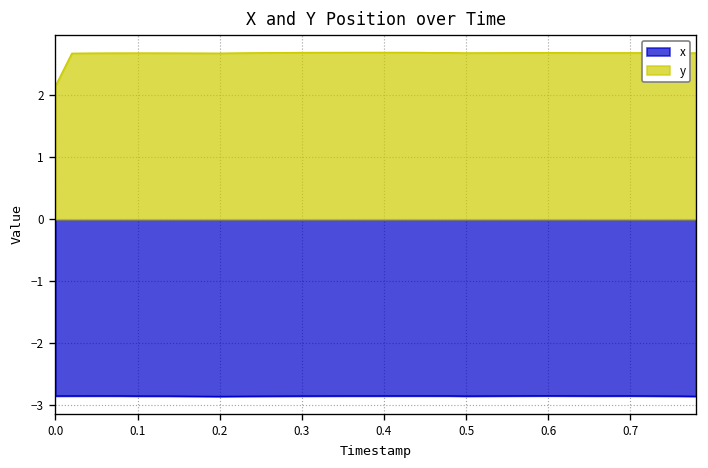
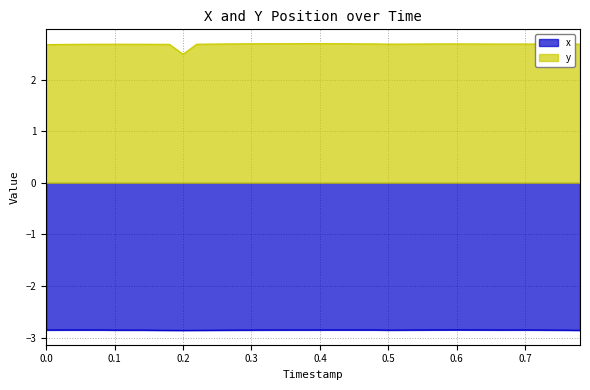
y, 0.0: 2.2 -> 2.7
y, 0.2: 2.7 -> 2.5
